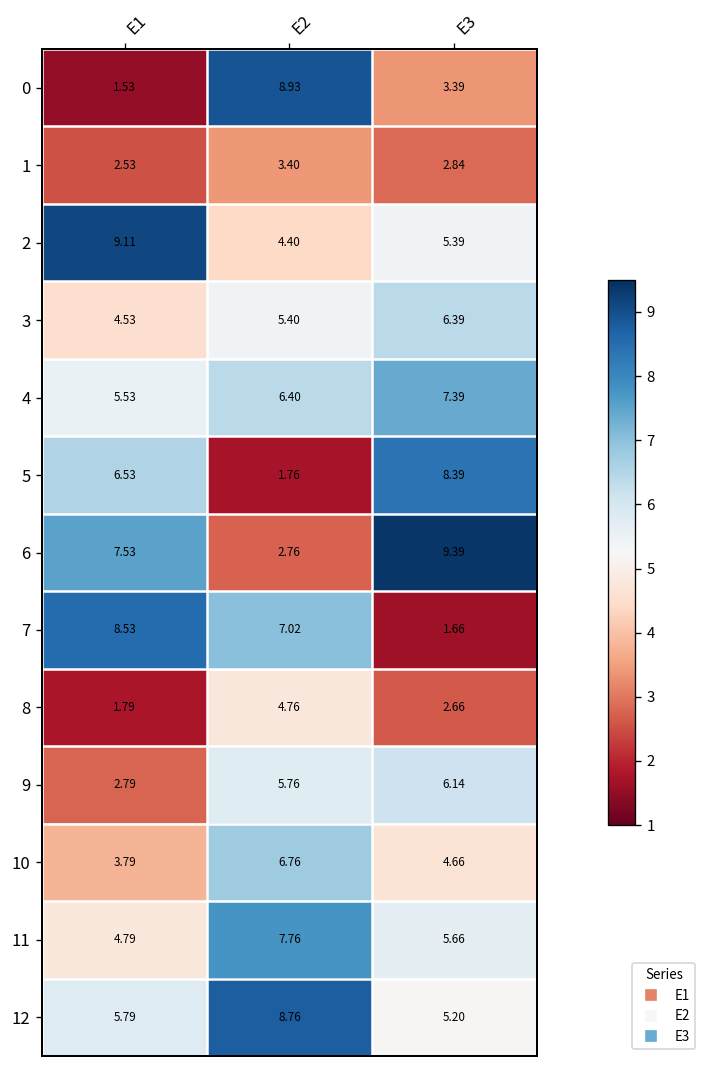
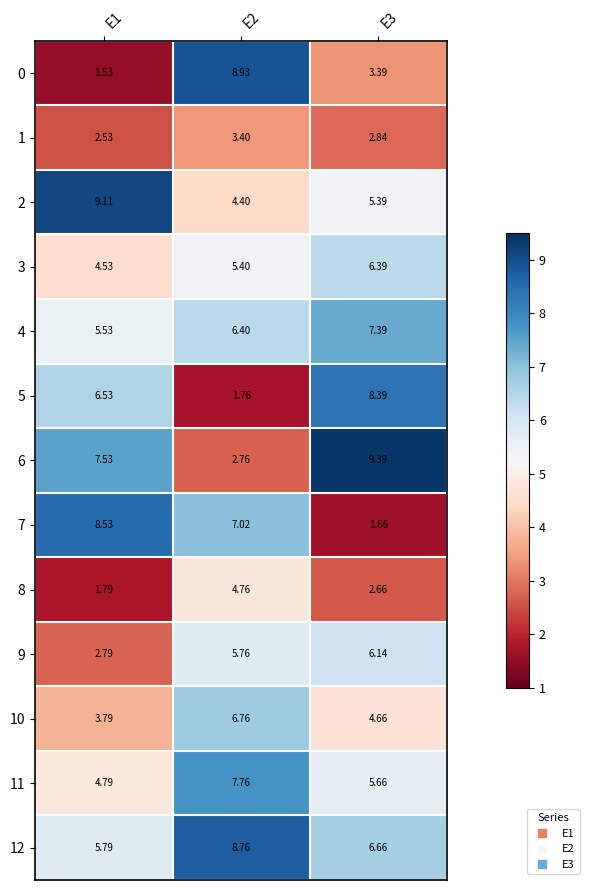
12, E3: 5.20 -> 6.66
